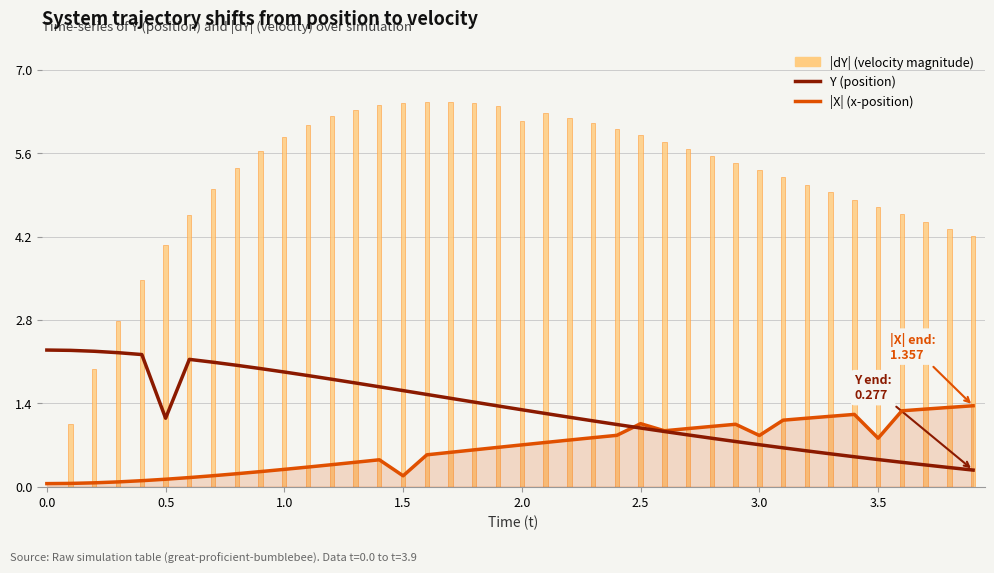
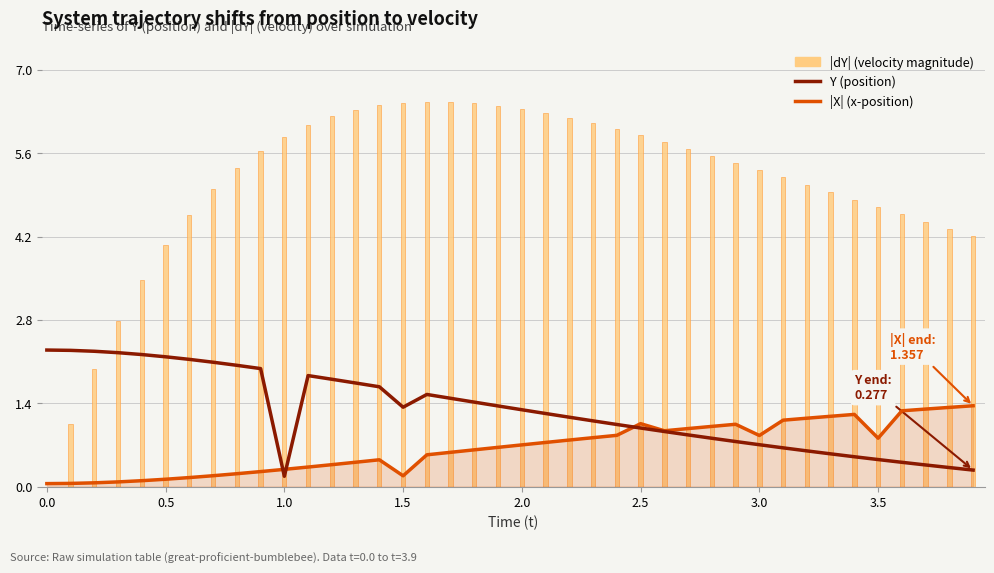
Y (position), 0.5: 1.1 -> 2.2
Y (position), 1.0: 1.9 -> 0.2
Y (position), 1.5: 1.6 -> 1.3
|dY| (velocity magnitude), 2.0: 6.1 -> 6.3
